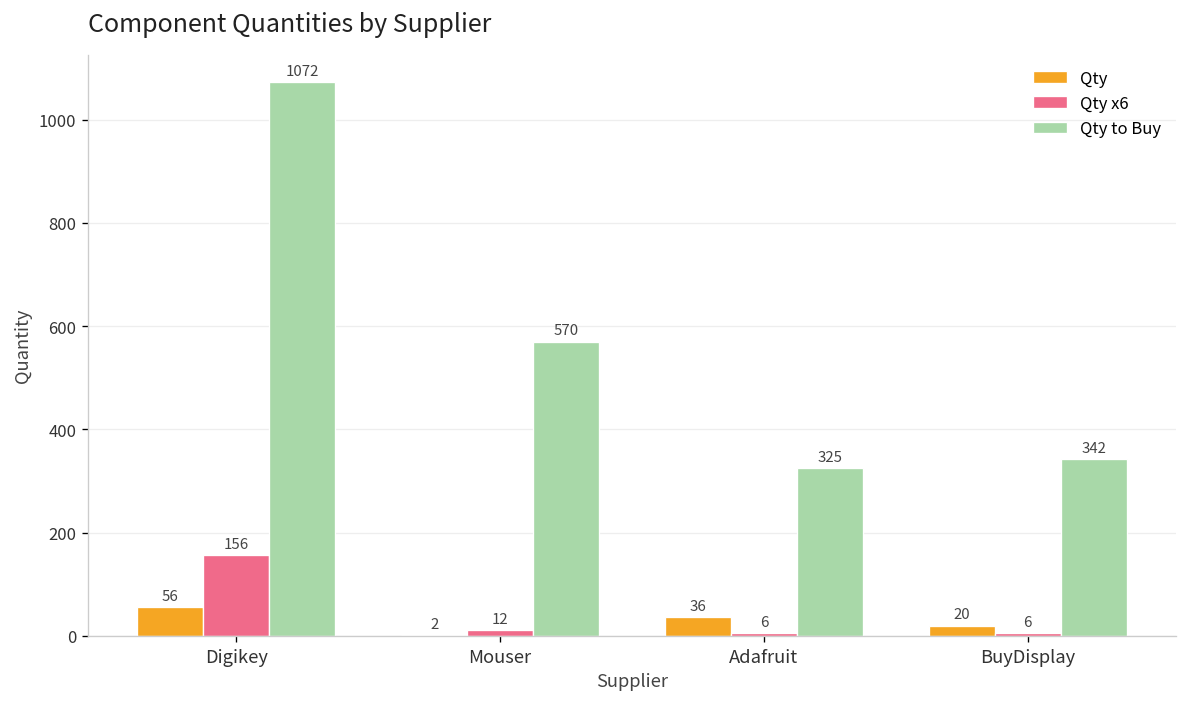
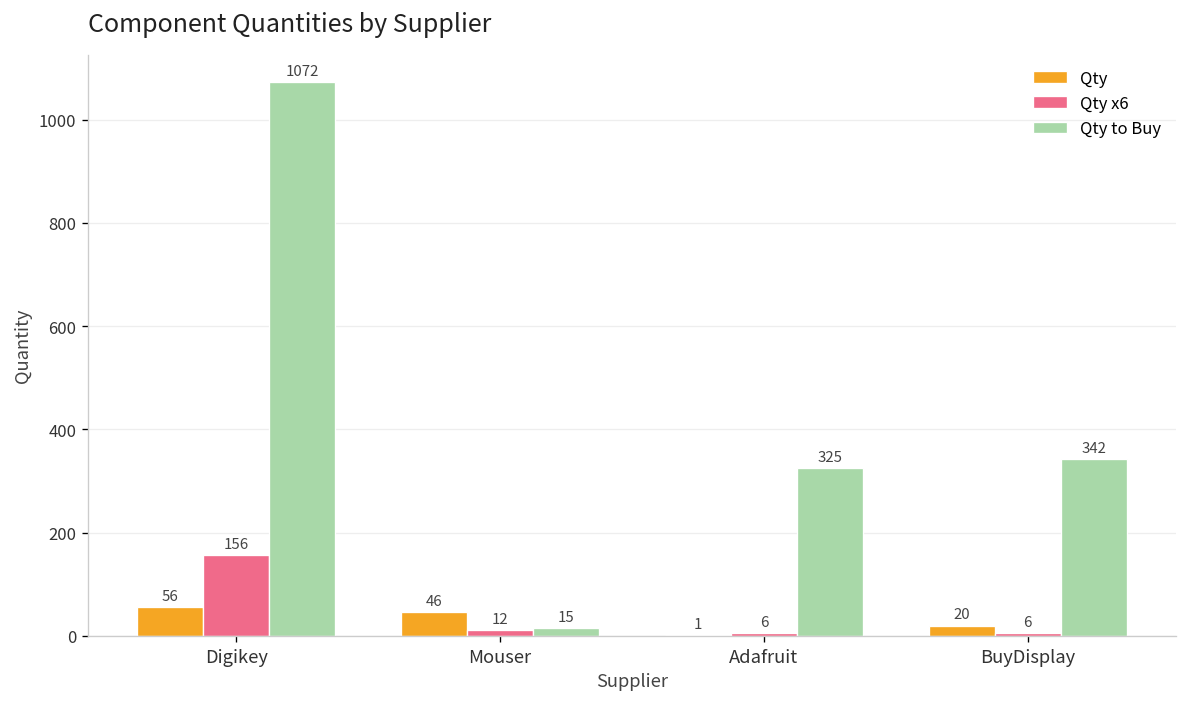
Qty, Mouser: 2 -> 46
Qty to Buy, Mouser: 570 -> 15
Qty, Adafruit: 36 -> 1
